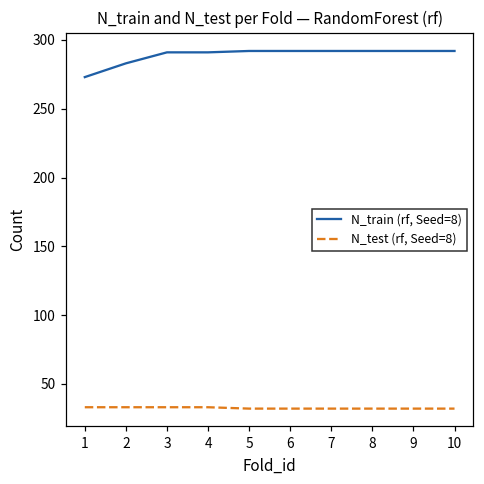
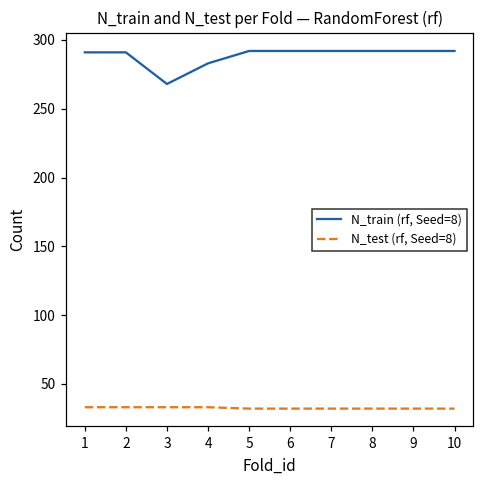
N_train (rf, Seed=8), 1: 273 -> 291
N_train (rf, Seed=8), 2: 283 -> 291
N_train (rf, Seed=8), 3: 291 -> 268
N_train (rf, Seed=8), 4: 291 -> 283
